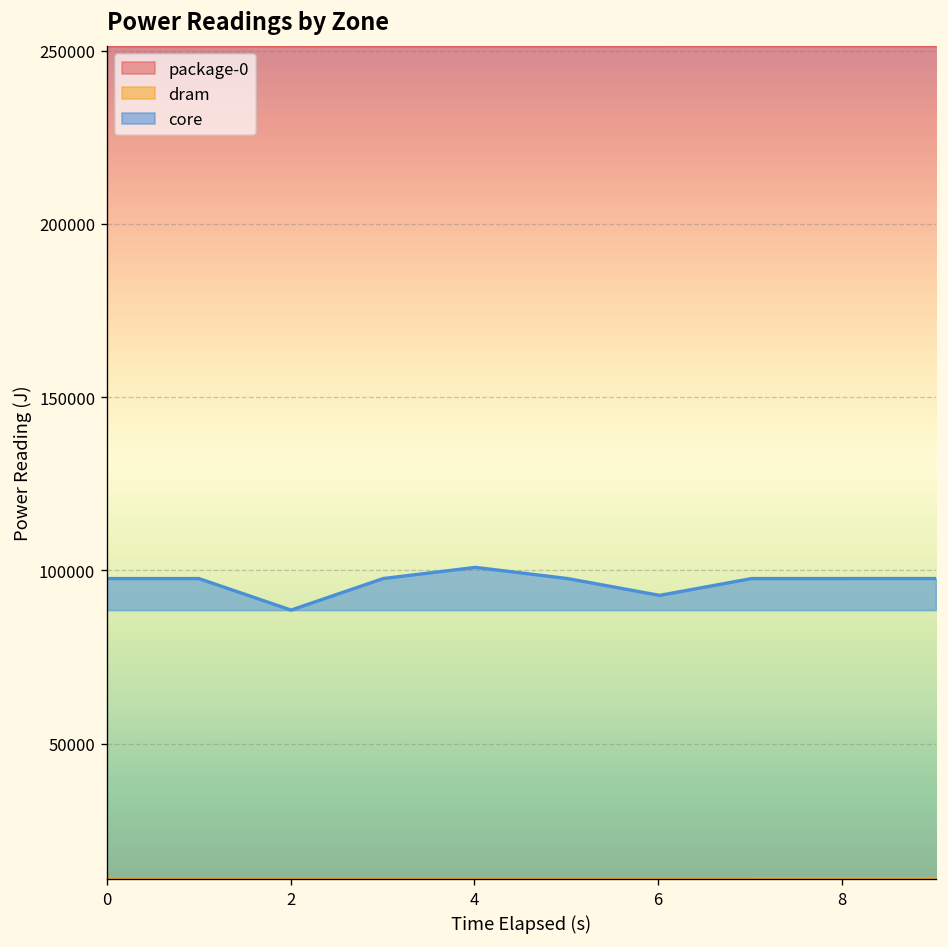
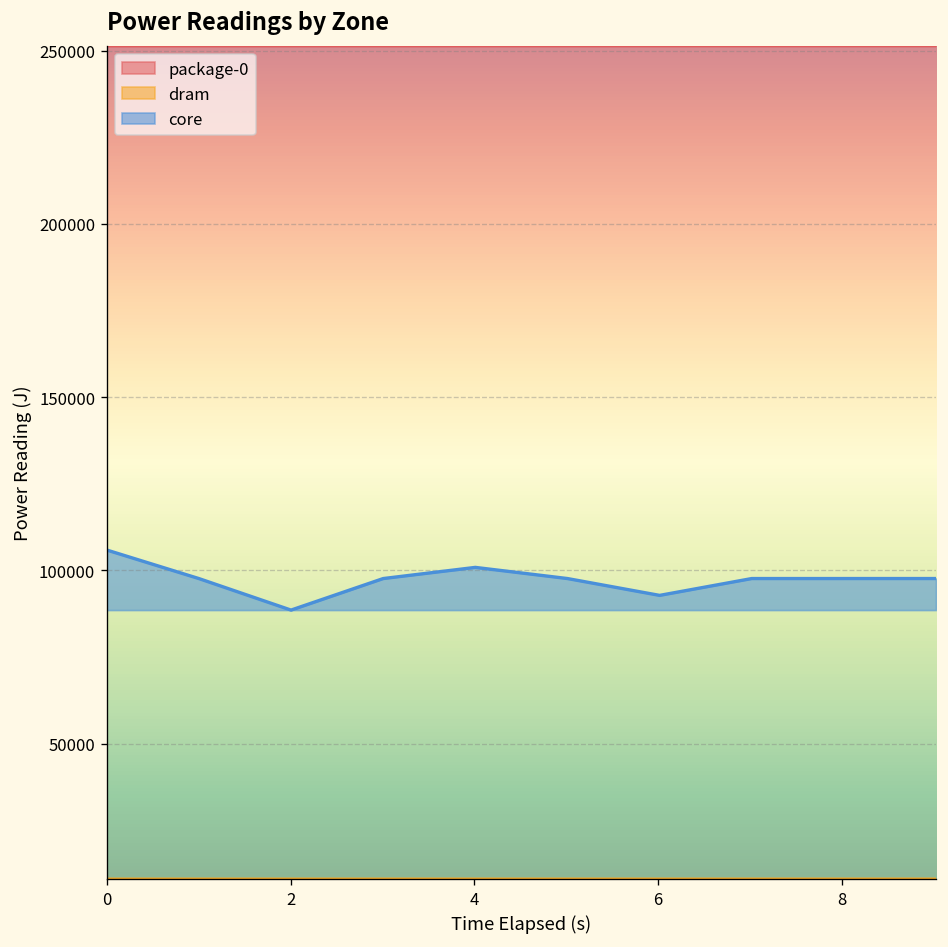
core, 0: 98000 -> 106000
